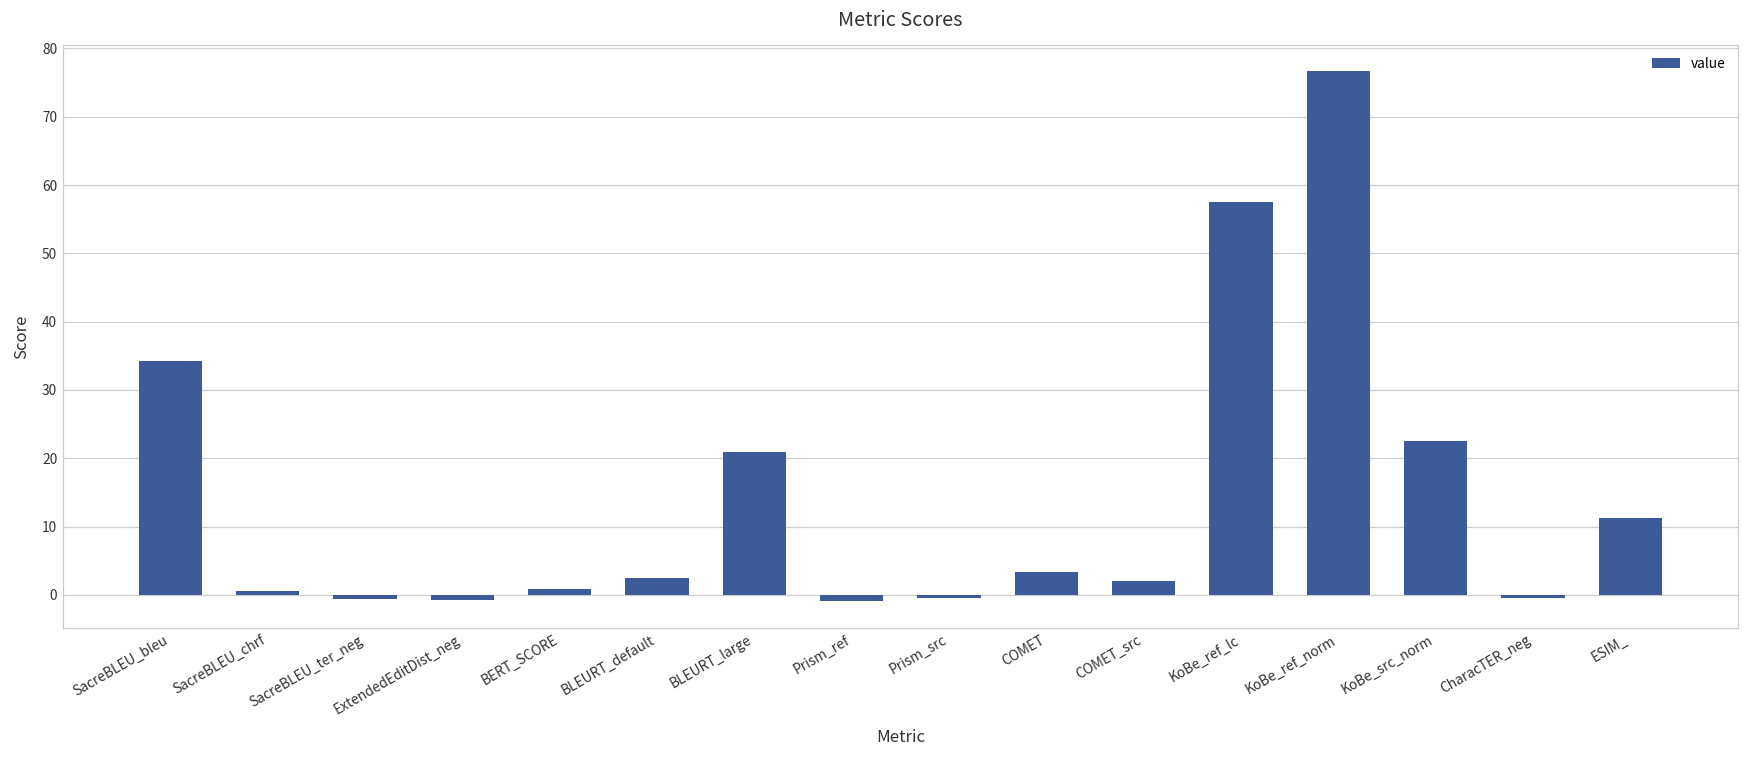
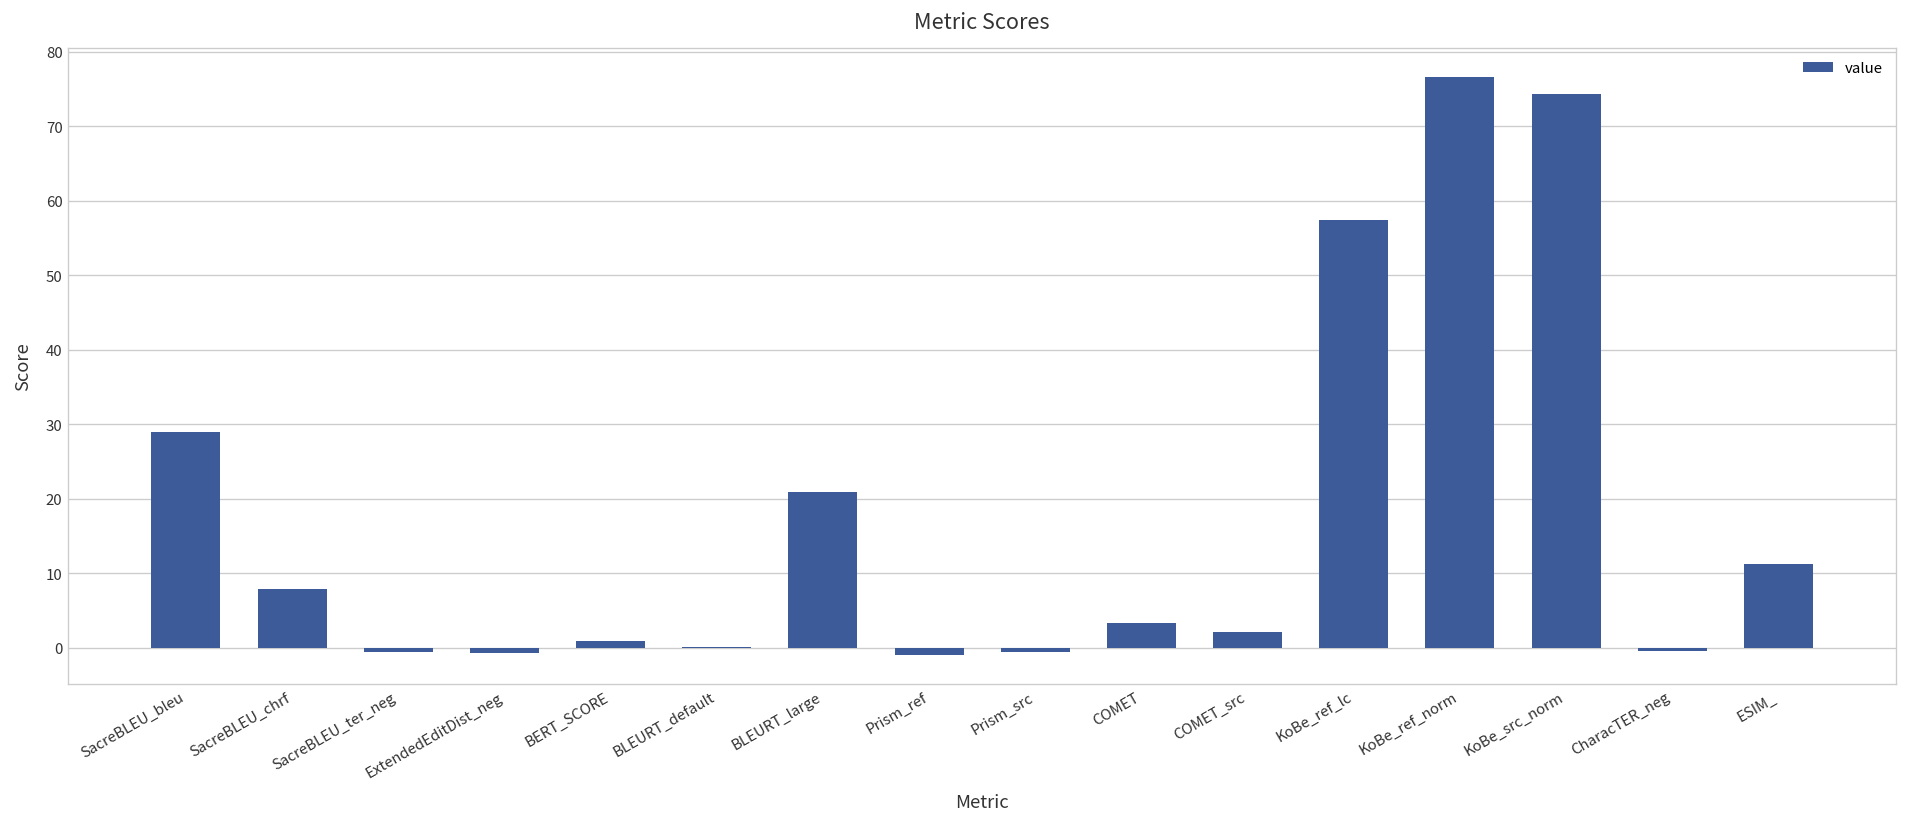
SacreBLEU_bleu: 34 -> 29
SacreBLEU_chrf: 1 -> 8
BLEURT_default: 2 -> 0
KoBe_src_norm: 23 -> 74
